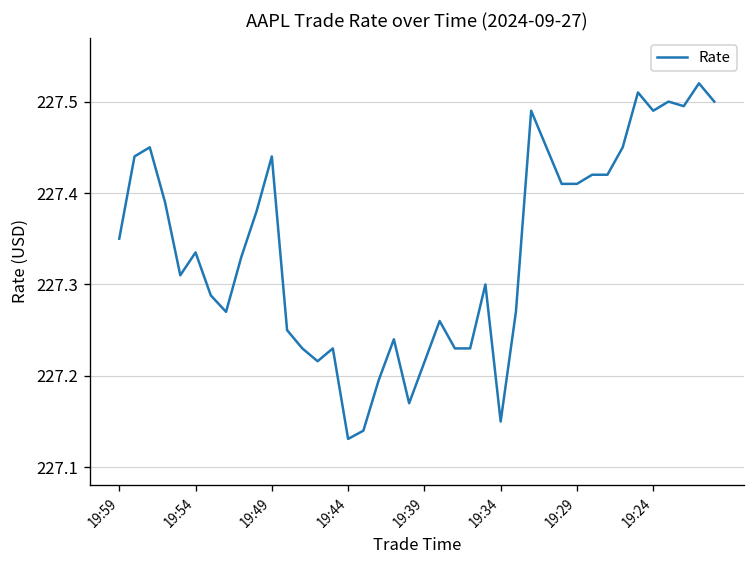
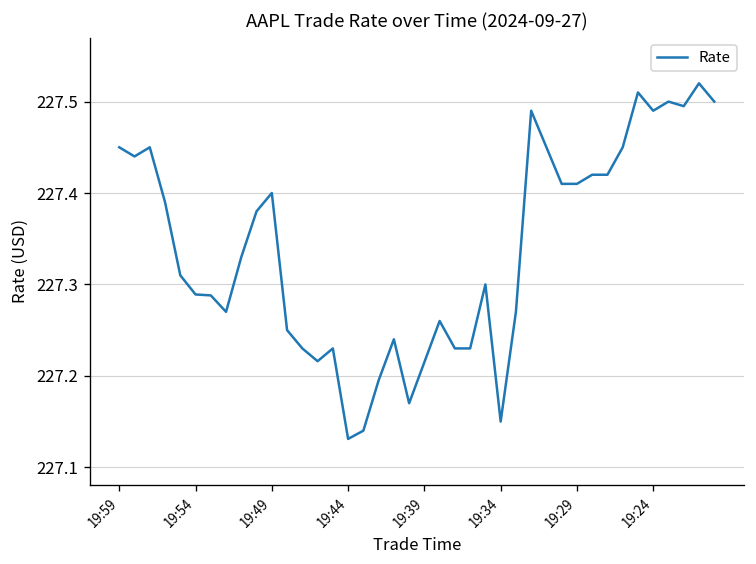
19:59: 227.35 -> 227.45
19:54: 227.34 -> 227.29
19:49: 227.44 -> 227.40
